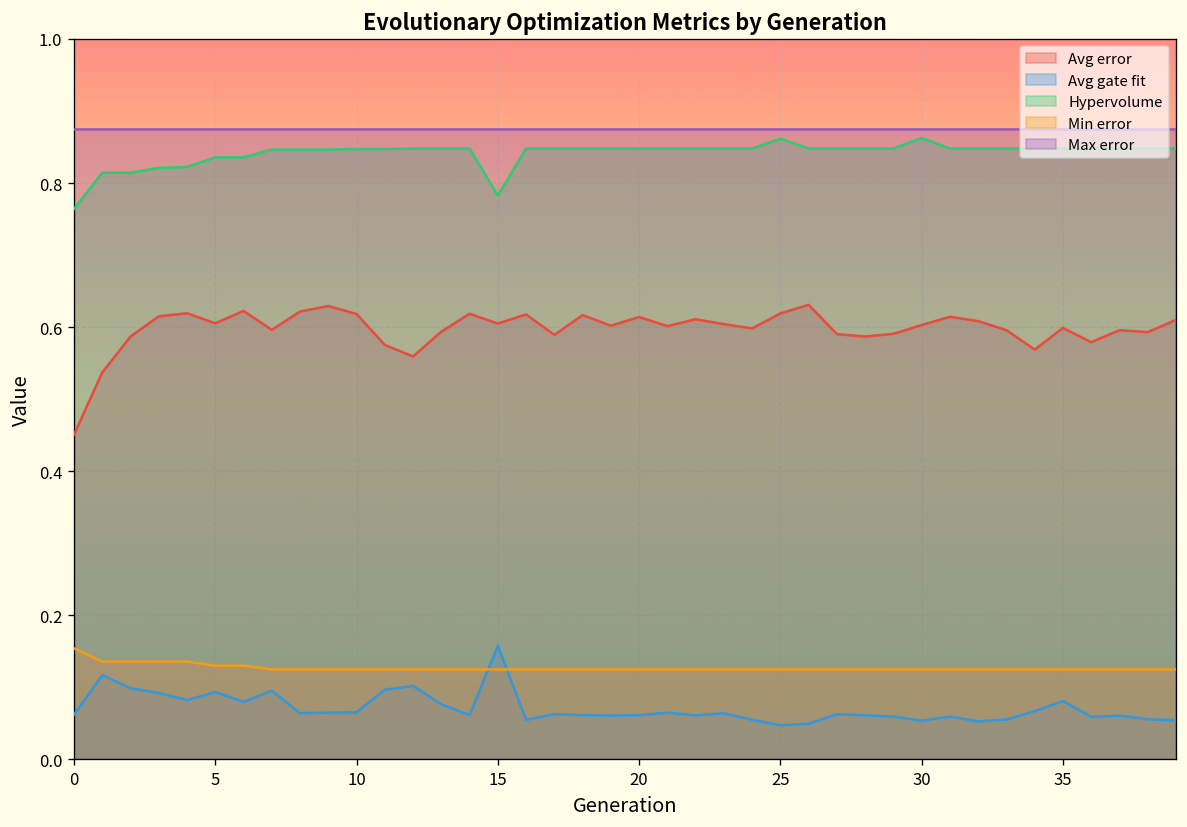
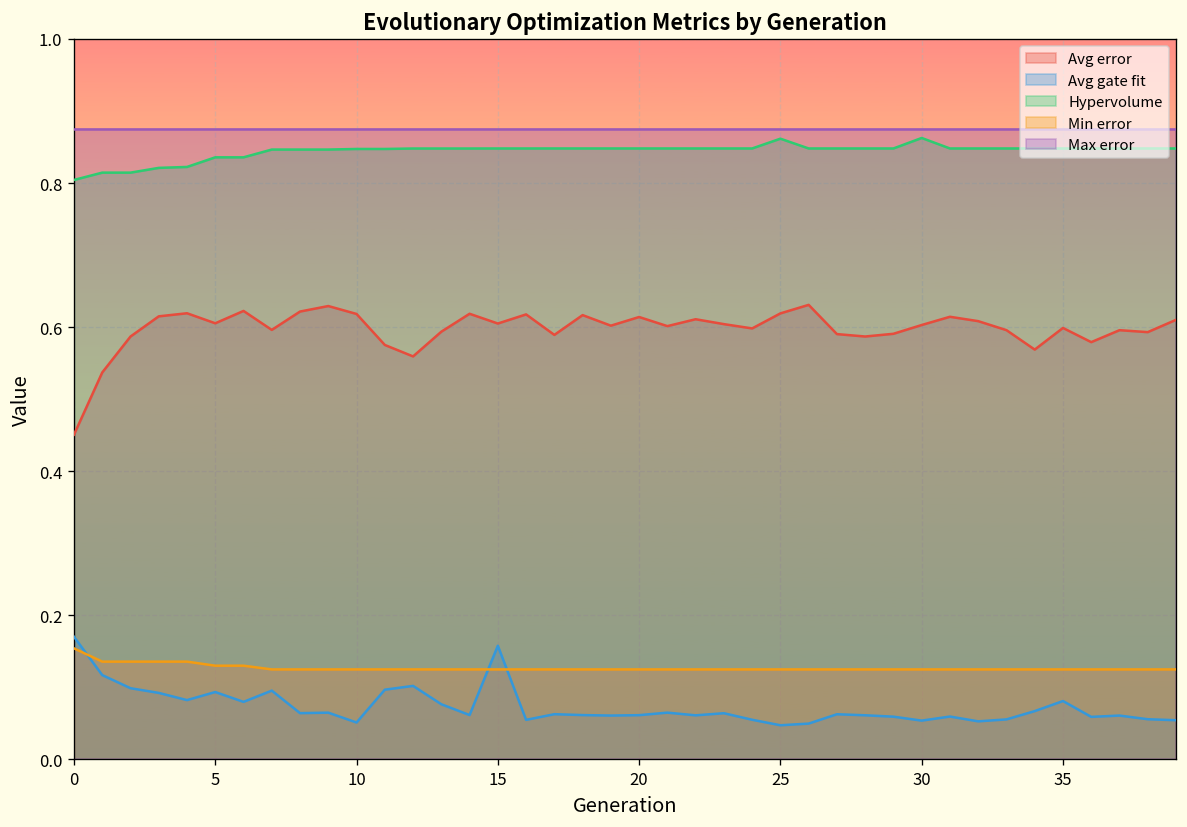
Avg gate fit, 0: 0.06 -> 0.17
Hypervolume, 0: 0.76 -> 0.80
Avg gate fit, 10: 0.07 -> 0.05
Hypervolume, 15: 0.78 -> 0.85
